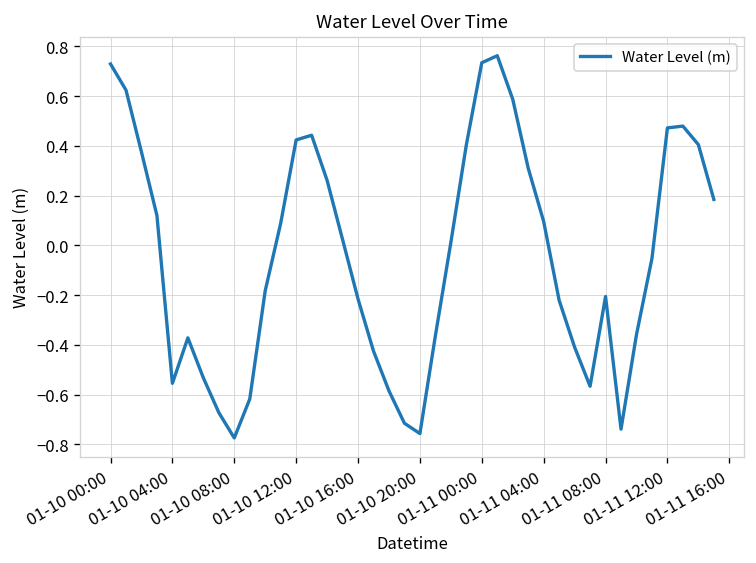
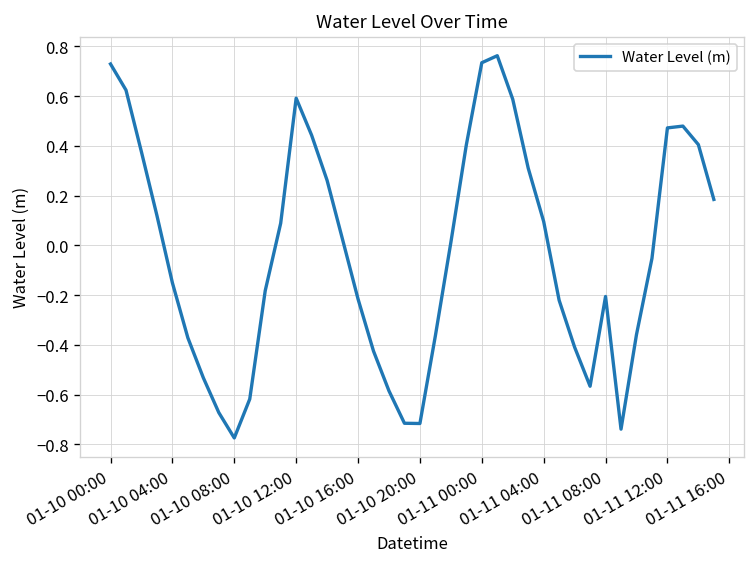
01-10 04:00: -0.55 -> -0.15
01-10 12:00: 0.42 -> 0.59
01-10 20:00: -0.76 -> -0.72
